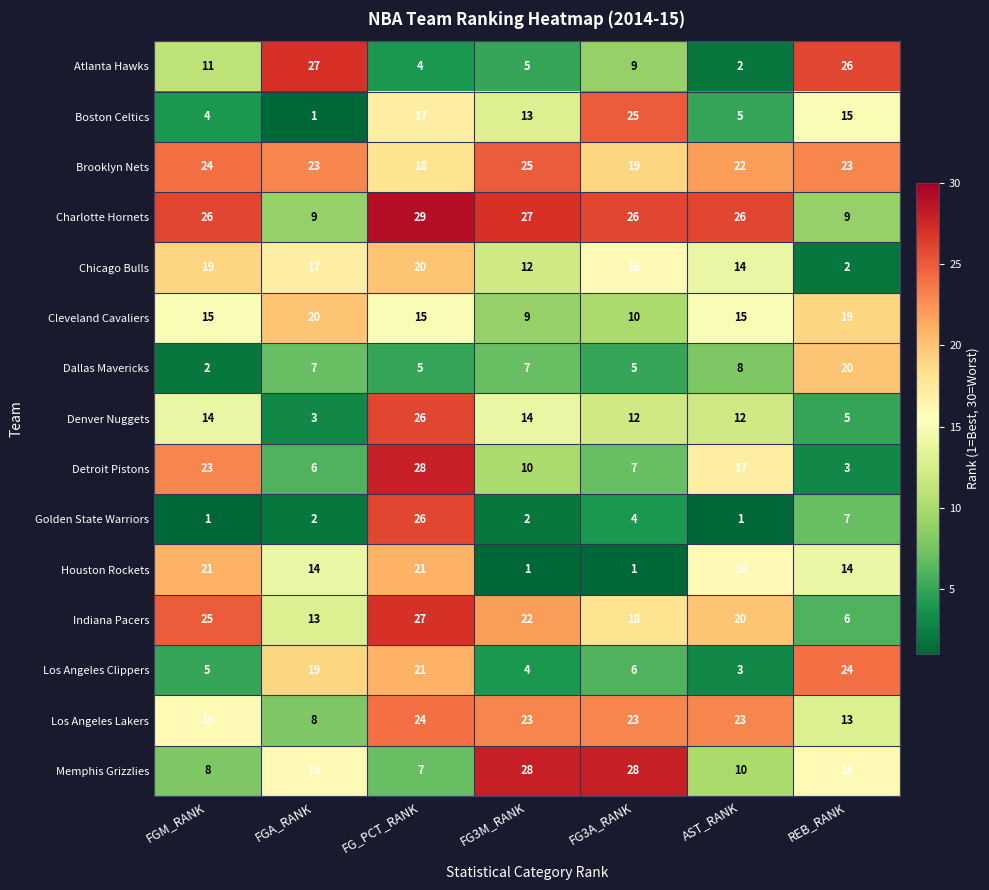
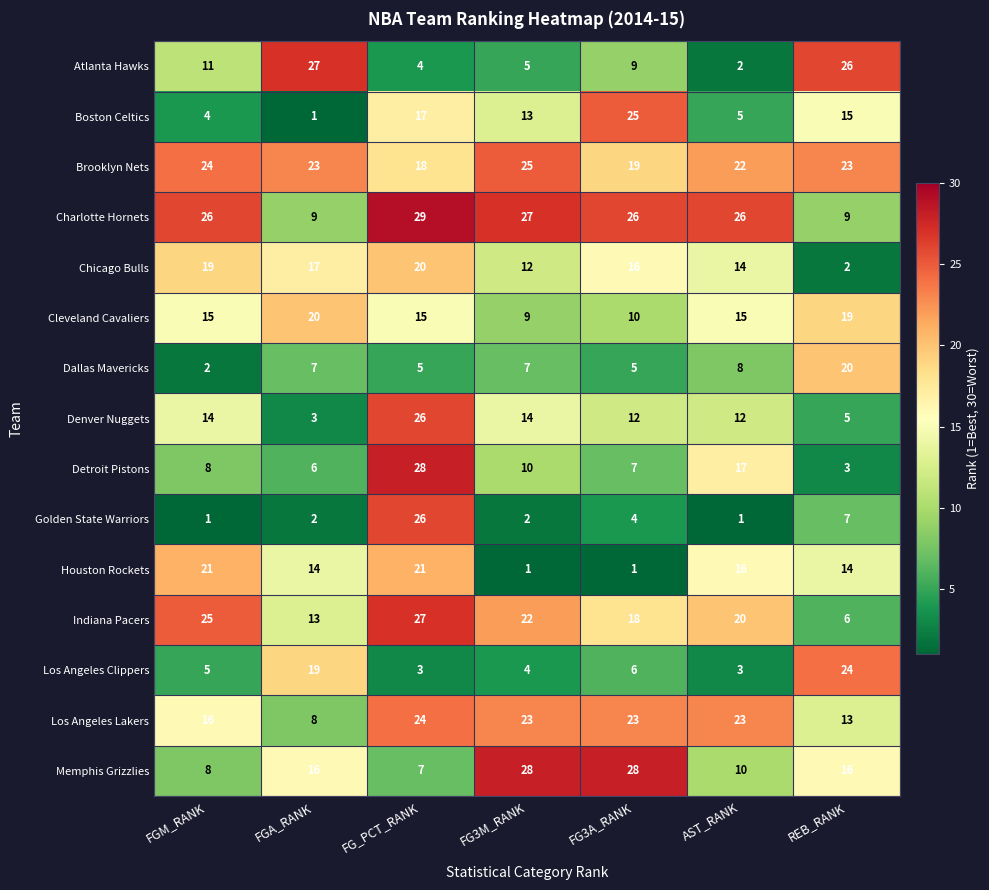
Detroit Pistons, FGM_RANK: 23 -> 8
Los Angeles Clippers, FG_PCT_RANK: 21 -> 3
